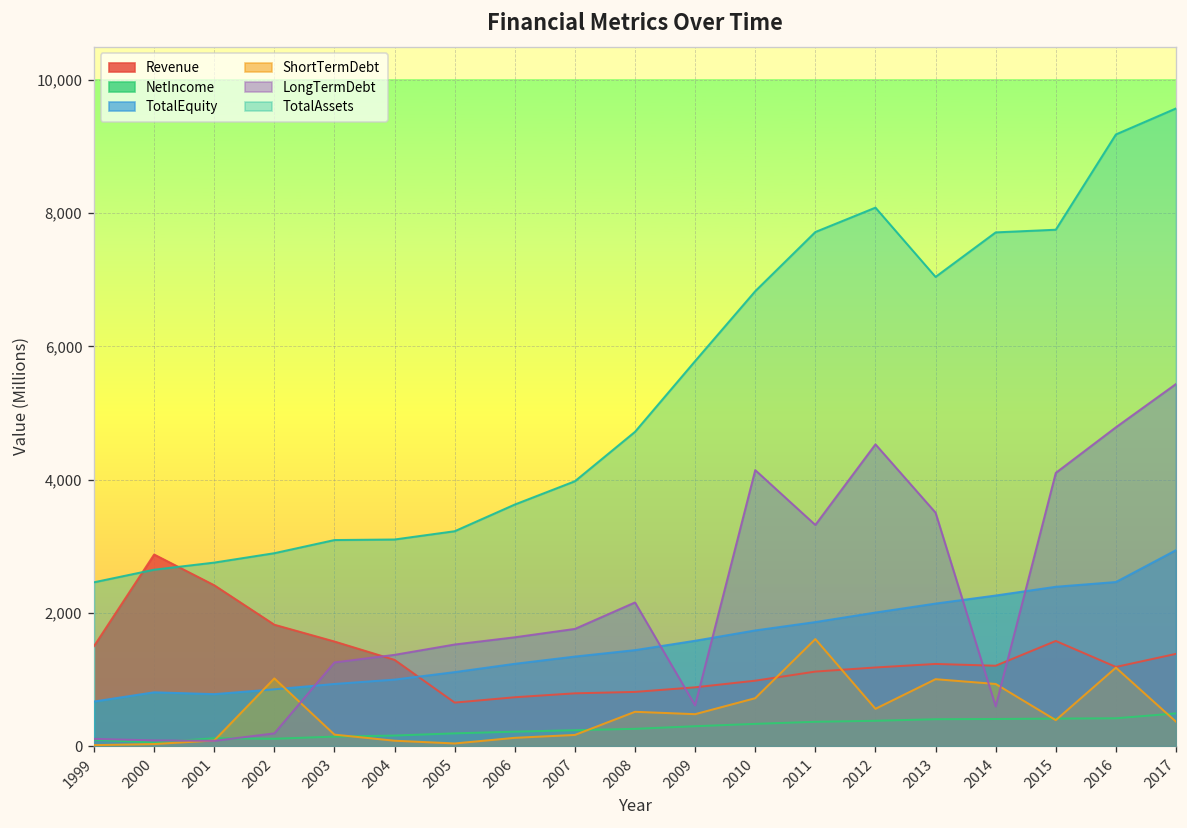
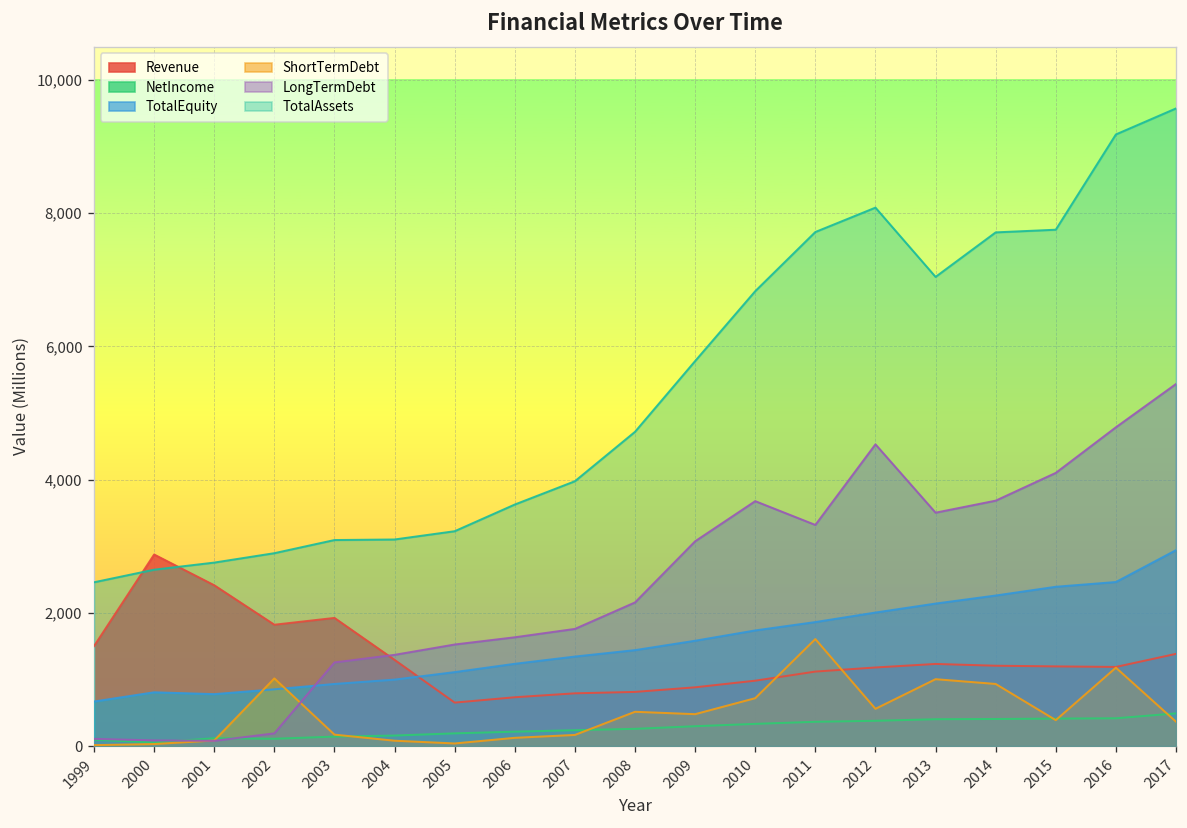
Revenue, 2003: 1,600 -> 1,900
LongTermDebt, 2009: 600 -> 3,100
LongTermDebt, 2010: 4,100 -> 3,700
LongTermDebt, 2014: 600 -> 3,700
Revenue, 2015: 1,600 -> 1,200
